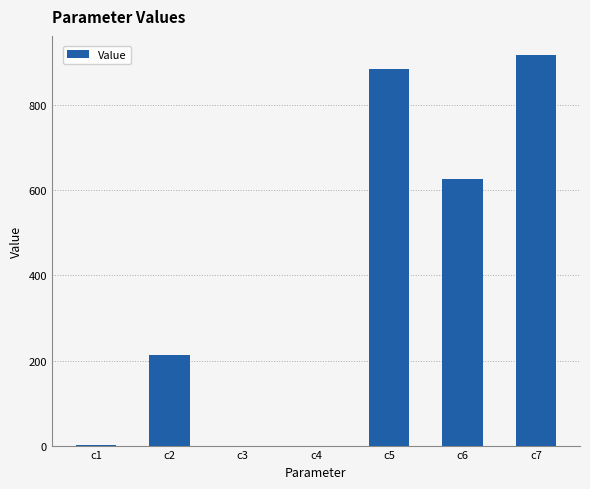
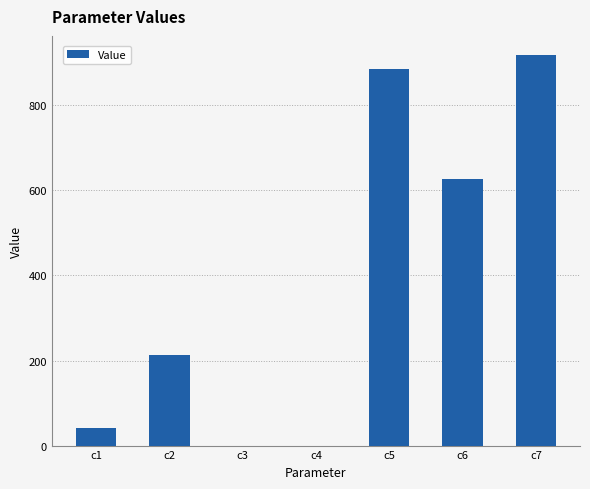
c1: 0 -> 40
